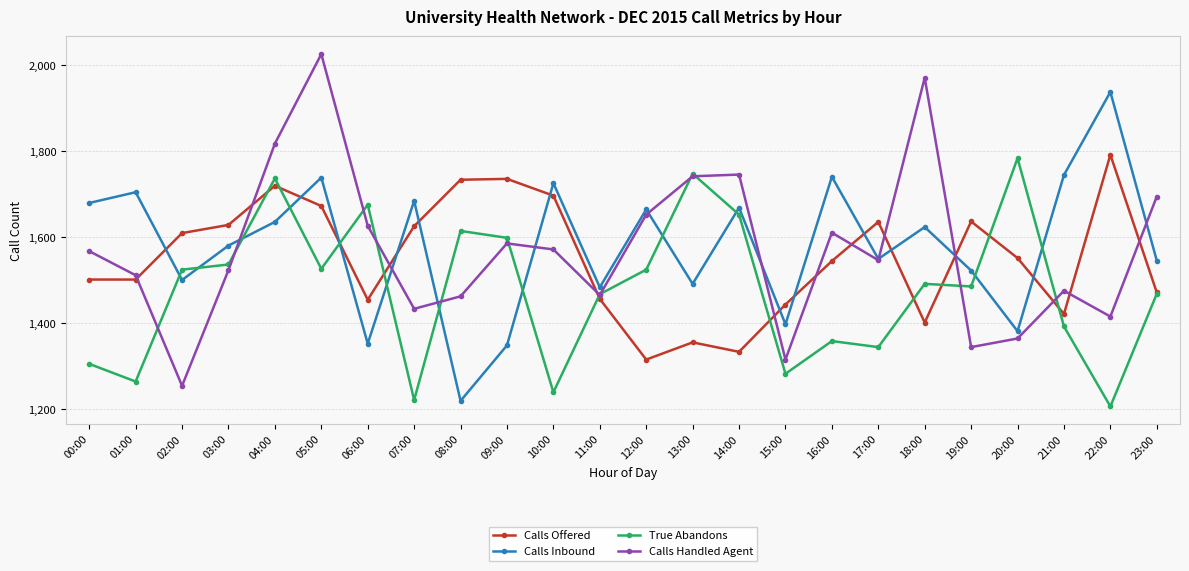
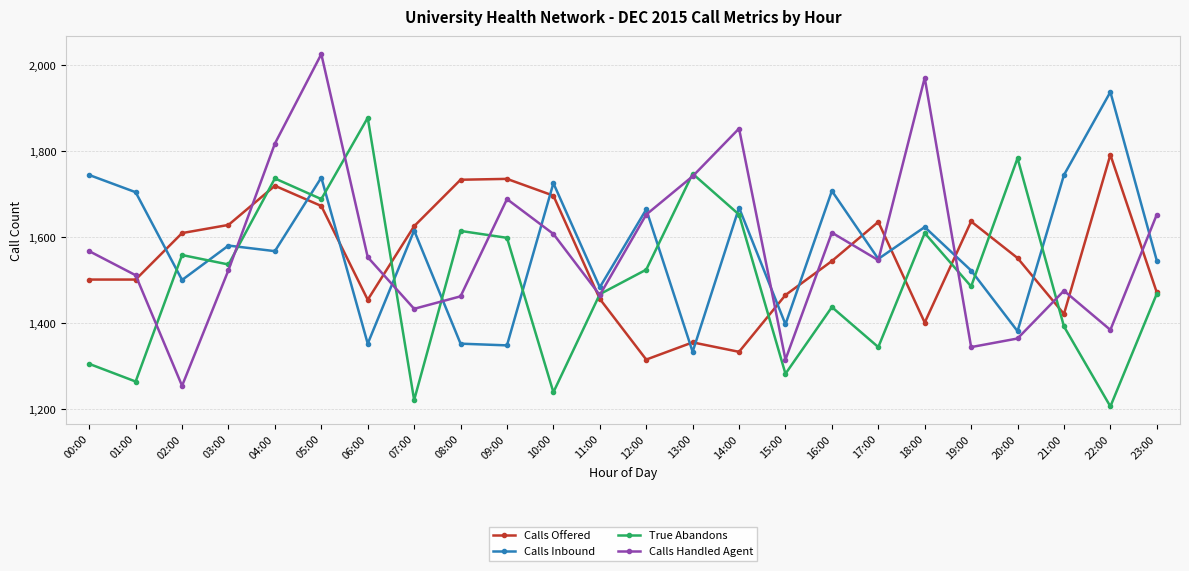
Calls Inbound, 00:00: 1,680 -> 1,750
True Abandons, 02:00: 1,530 -> 1,560
Calls Inbound, 04:00: 1,640 -> 1,570
True Abandons, 05:00: 1,530 -> 1,690
True Abandons, 06:00: 1,680 -> 1,880
Calls Handled Agent, 06:00: 1,630 -> 1,550
Calls Inbound, 07:00: 1,690 -> 1,620
Calls Inbound, 08:00: 1,220 -> 1,350
Calls Handled Agent, 09:00: 1,590 -> 1,690
Calls Handled Agent, 10:00: 1,570 -> 1,610
Calls Inbound, 13:00: 1,490 -> 1,330
Calls Handled Agent, 14:00: 1,750 -> 1,850
Calls Offered, 15:00: 1,440 -> 1,470
Calls Inbound, 16:00: 1,740 -> 1,710
True Abandons, 16:00: 1,360 -> 1,440
True Abandons, 18:00: 1,490 -> 1,610
Calls Handled Agent, 22:00: 1,420 -> 1,390
Calls Handled Agent, 23:00: 1,700 -> 1,650
